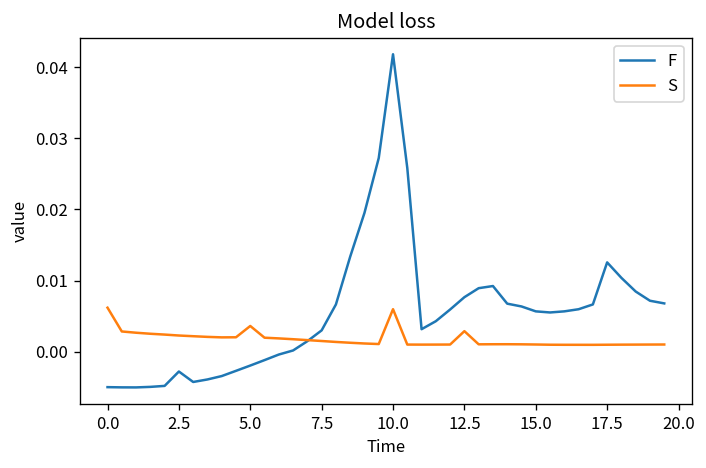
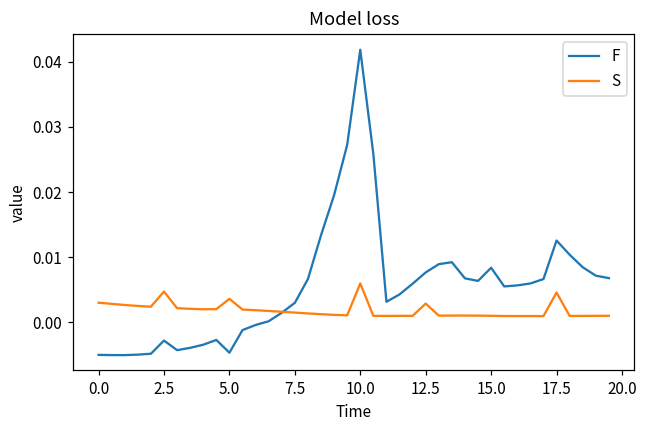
S, 0.0: 0.006 -> 0.003
S, 2.5: 0.002 -> 0.005
F, 5.0: -0.002 -> -0.005
F, 15.0: 0.006 -> 0.008
S, 17.5: 0.001 -> 0.005
